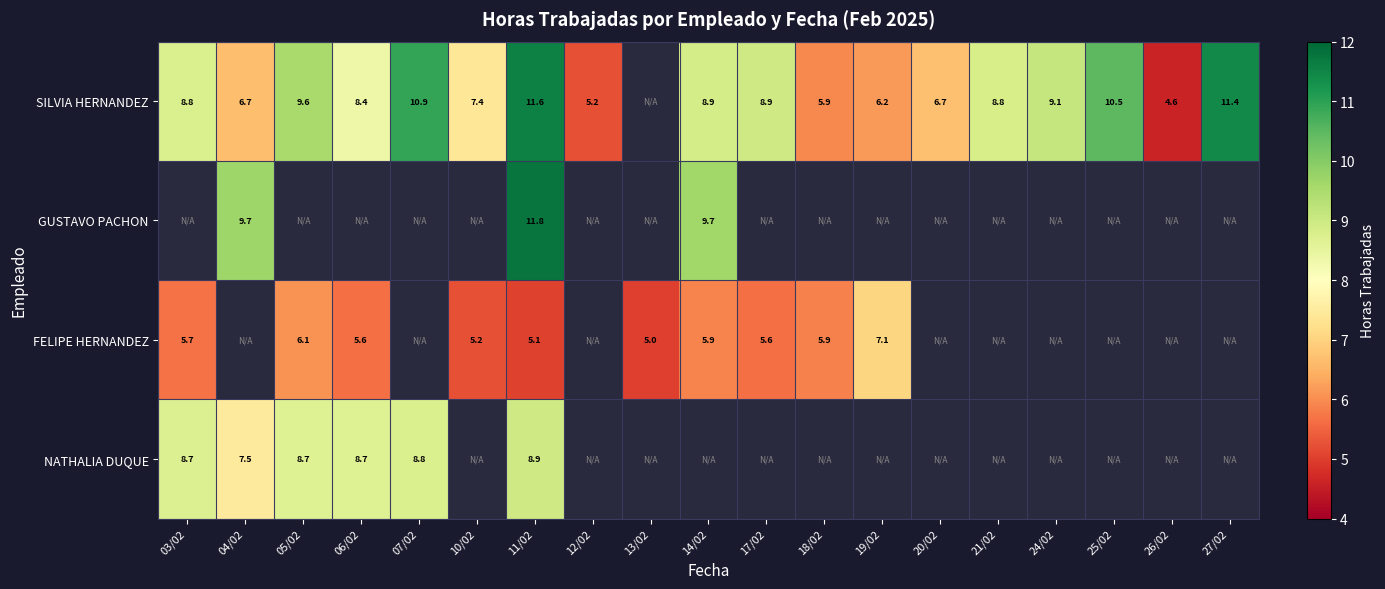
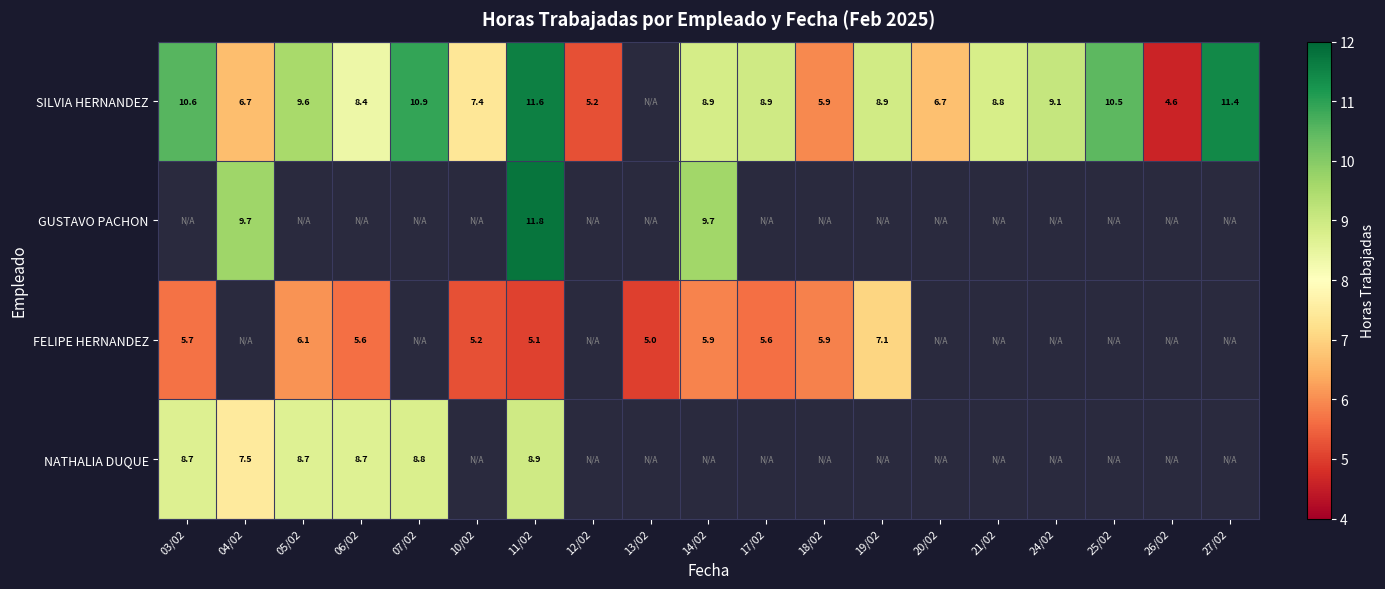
SILVIA HERNANDEZ, 03/02: 8.8 -> 10.6
SILVIA HERNANDEZ, 19/02: 6.2 -> 8.9
